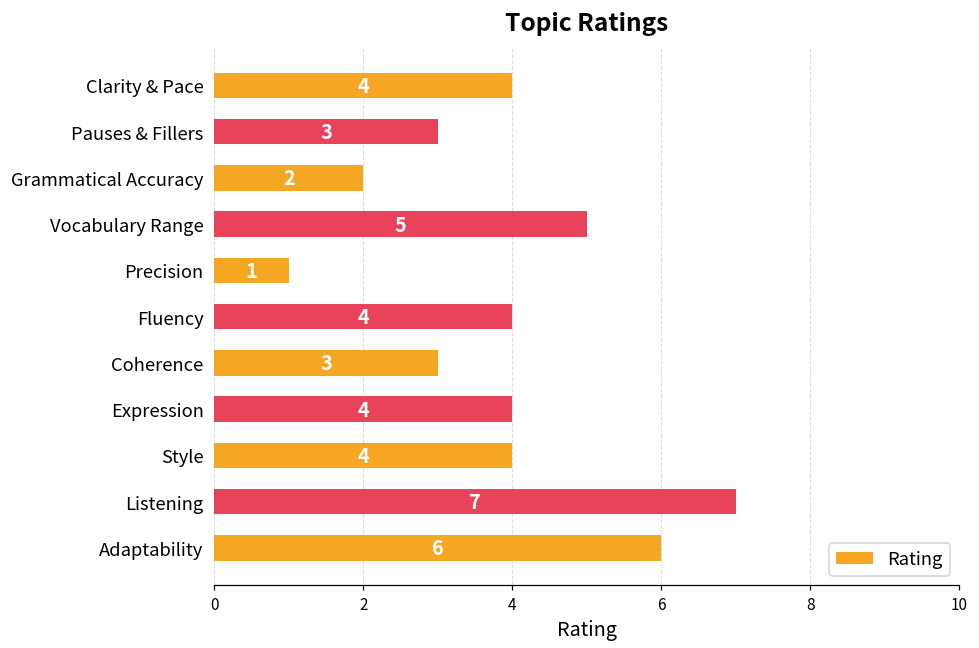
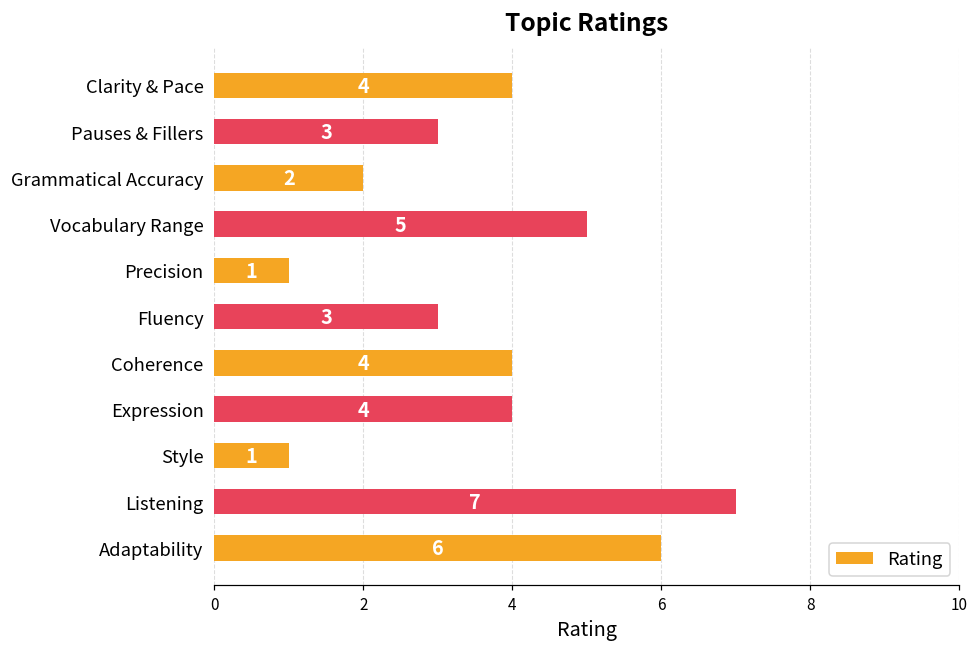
Fluency: 4 -> 3
Coherence: 3 -> 4
Style: 4 -> 1
